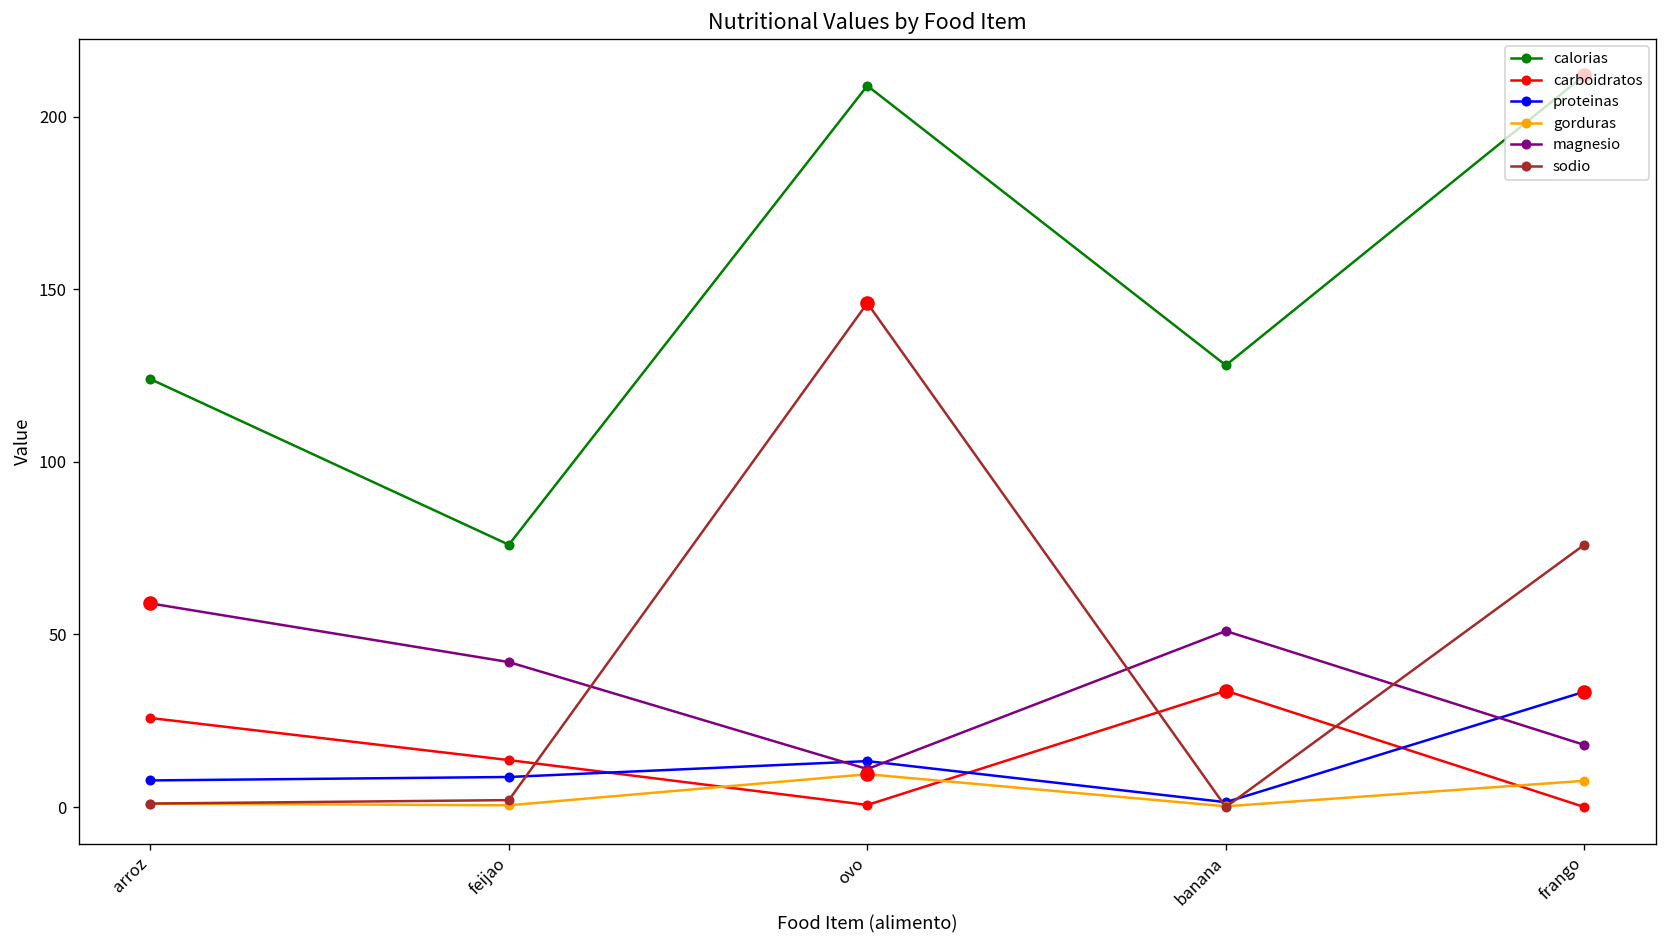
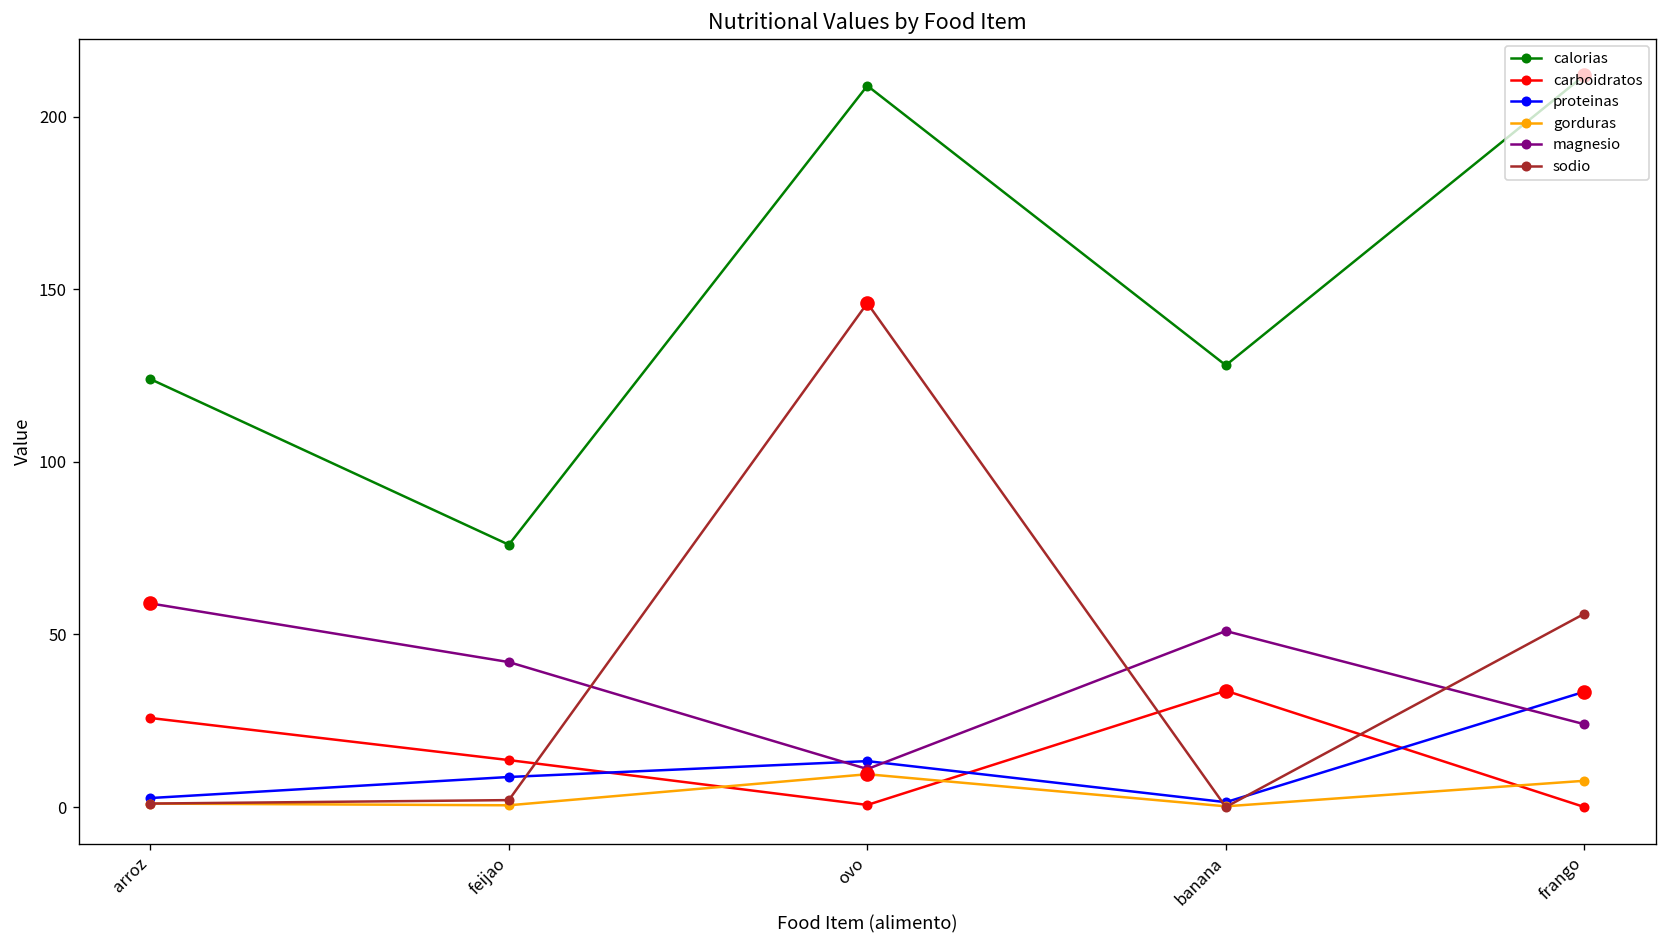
proteinas, arroz: 8 -> 3
magnesio, frango: 18 -> 24
sodio, frango: 76 -> 56
